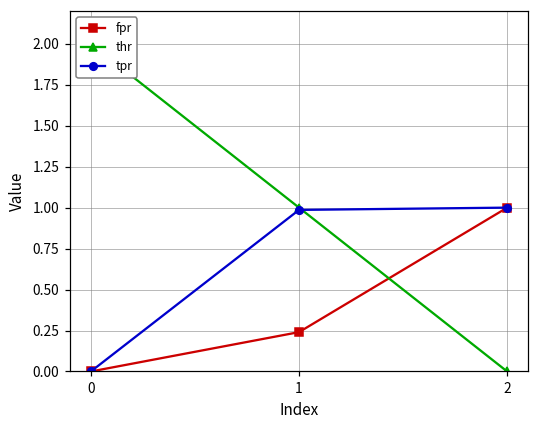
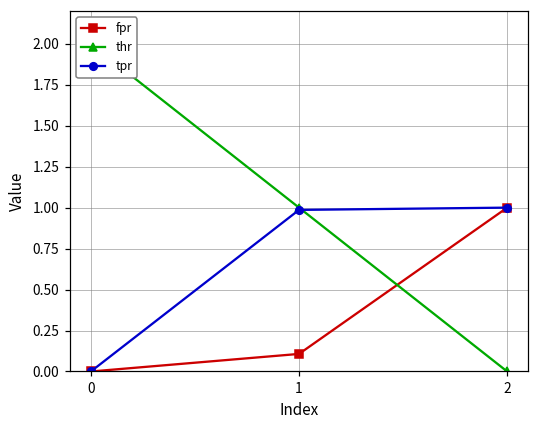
fpr, 1: 0.24 -> 0.11
